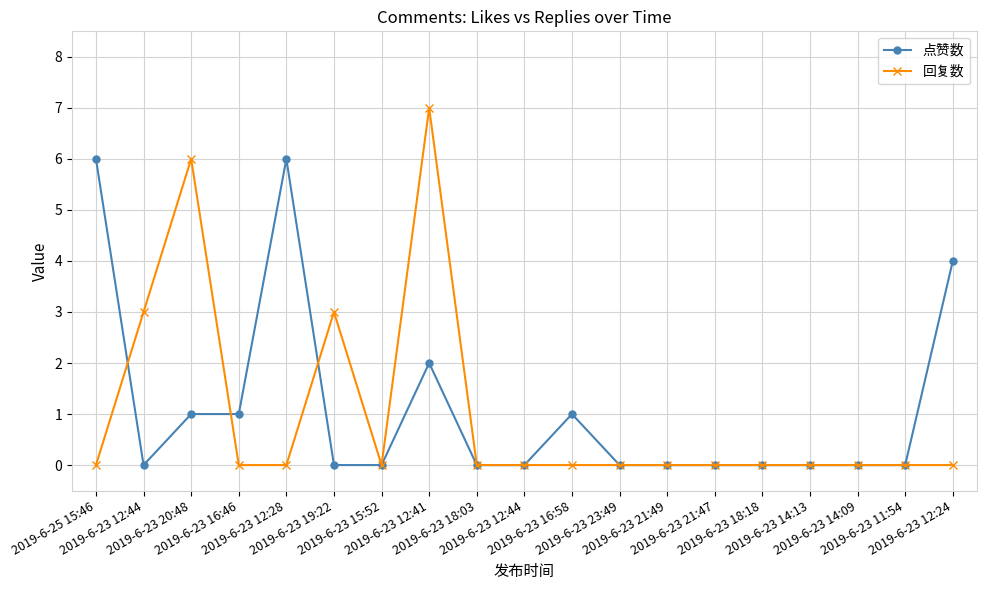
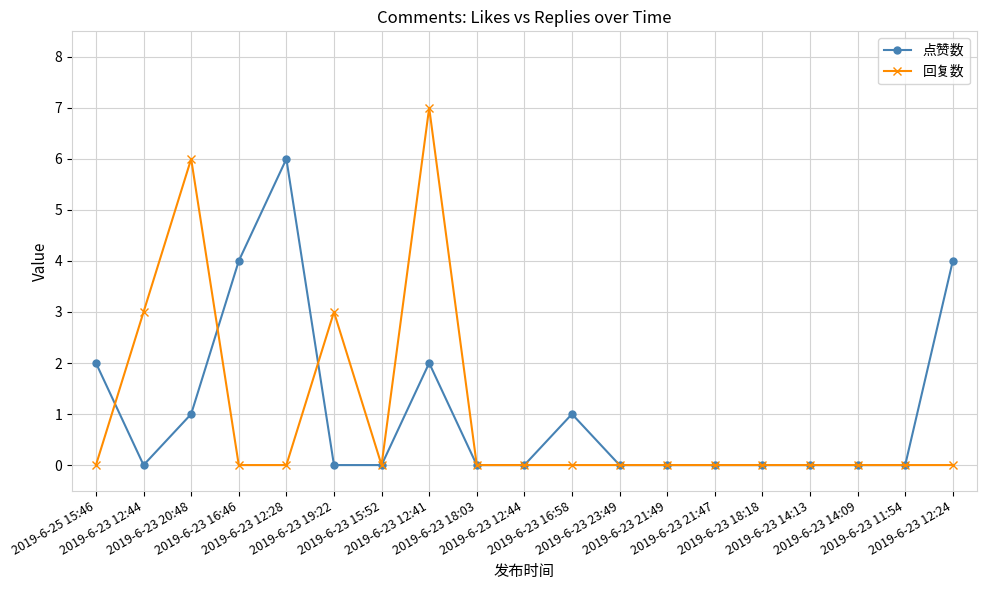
点赞数, 2019-6-25 15:46: 6 -> 2
点赞数, 2019-6-23 16:46: 1 -> 4
